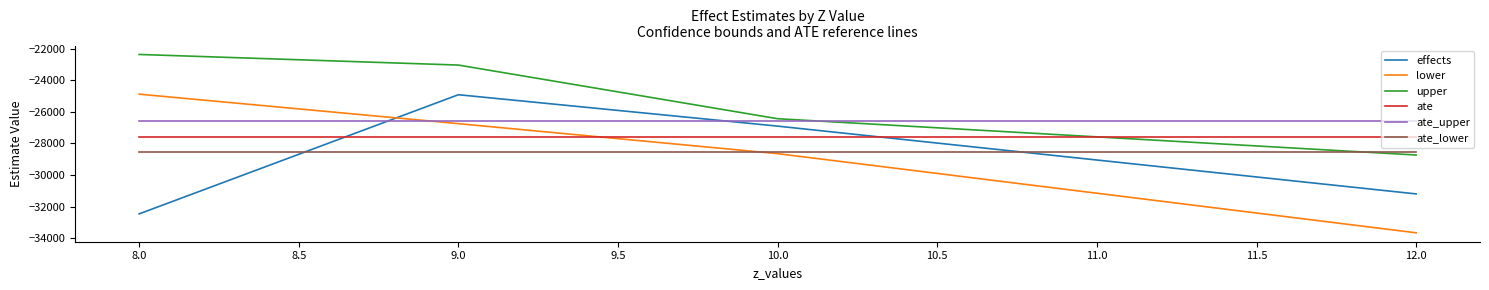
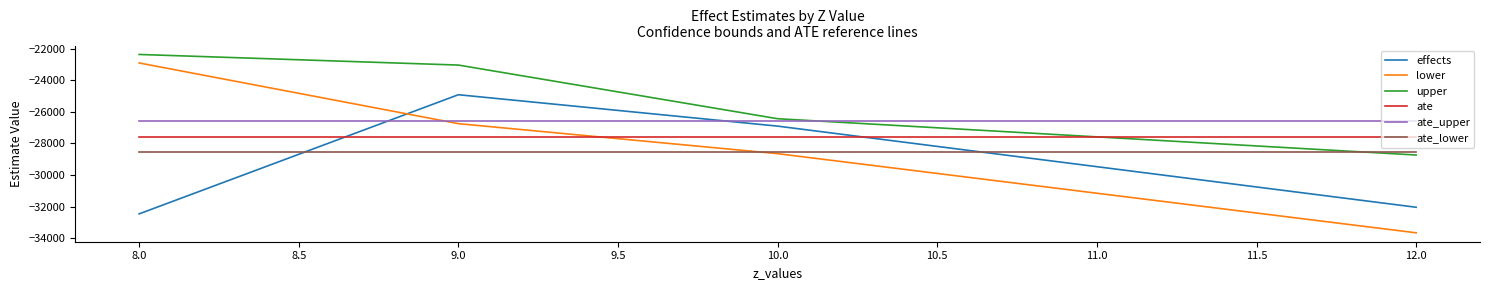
lower, 8.0: -24900 -> -22900
effects, 12.0: -31200 -> -32000
